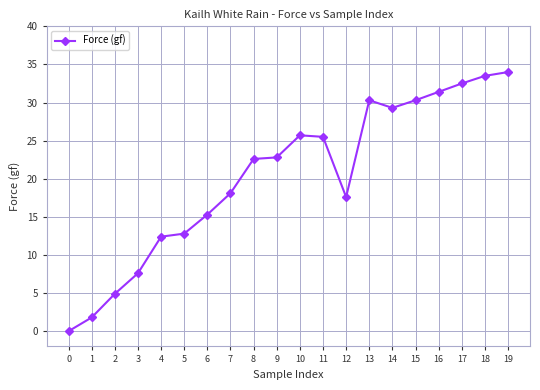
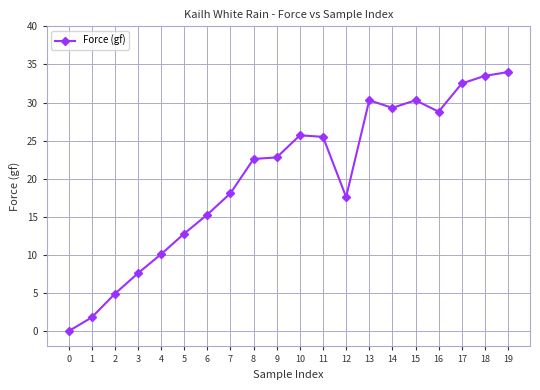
4: 12 -> 10
16: 31 -> 29
